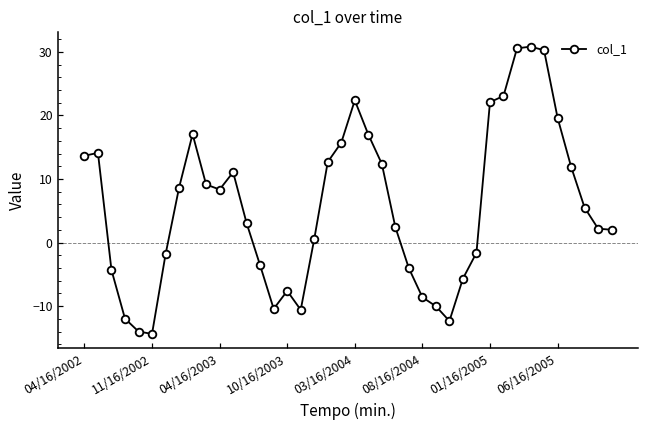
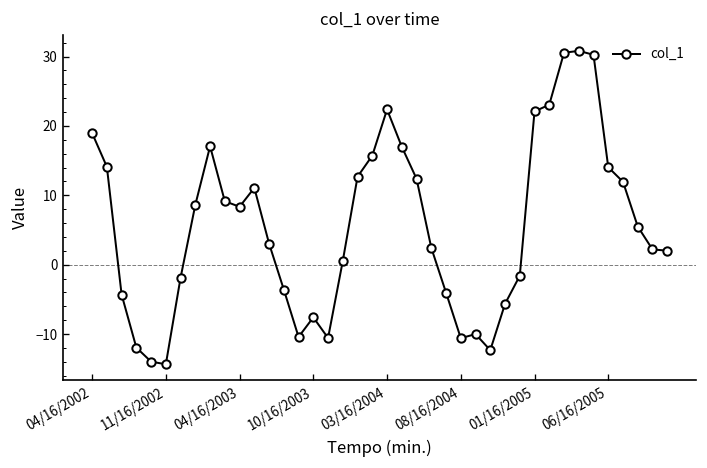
04/16/2002: 14 -> 19
08/16/2004: -9 -> -11
06/16/2005: 20 -> 14
